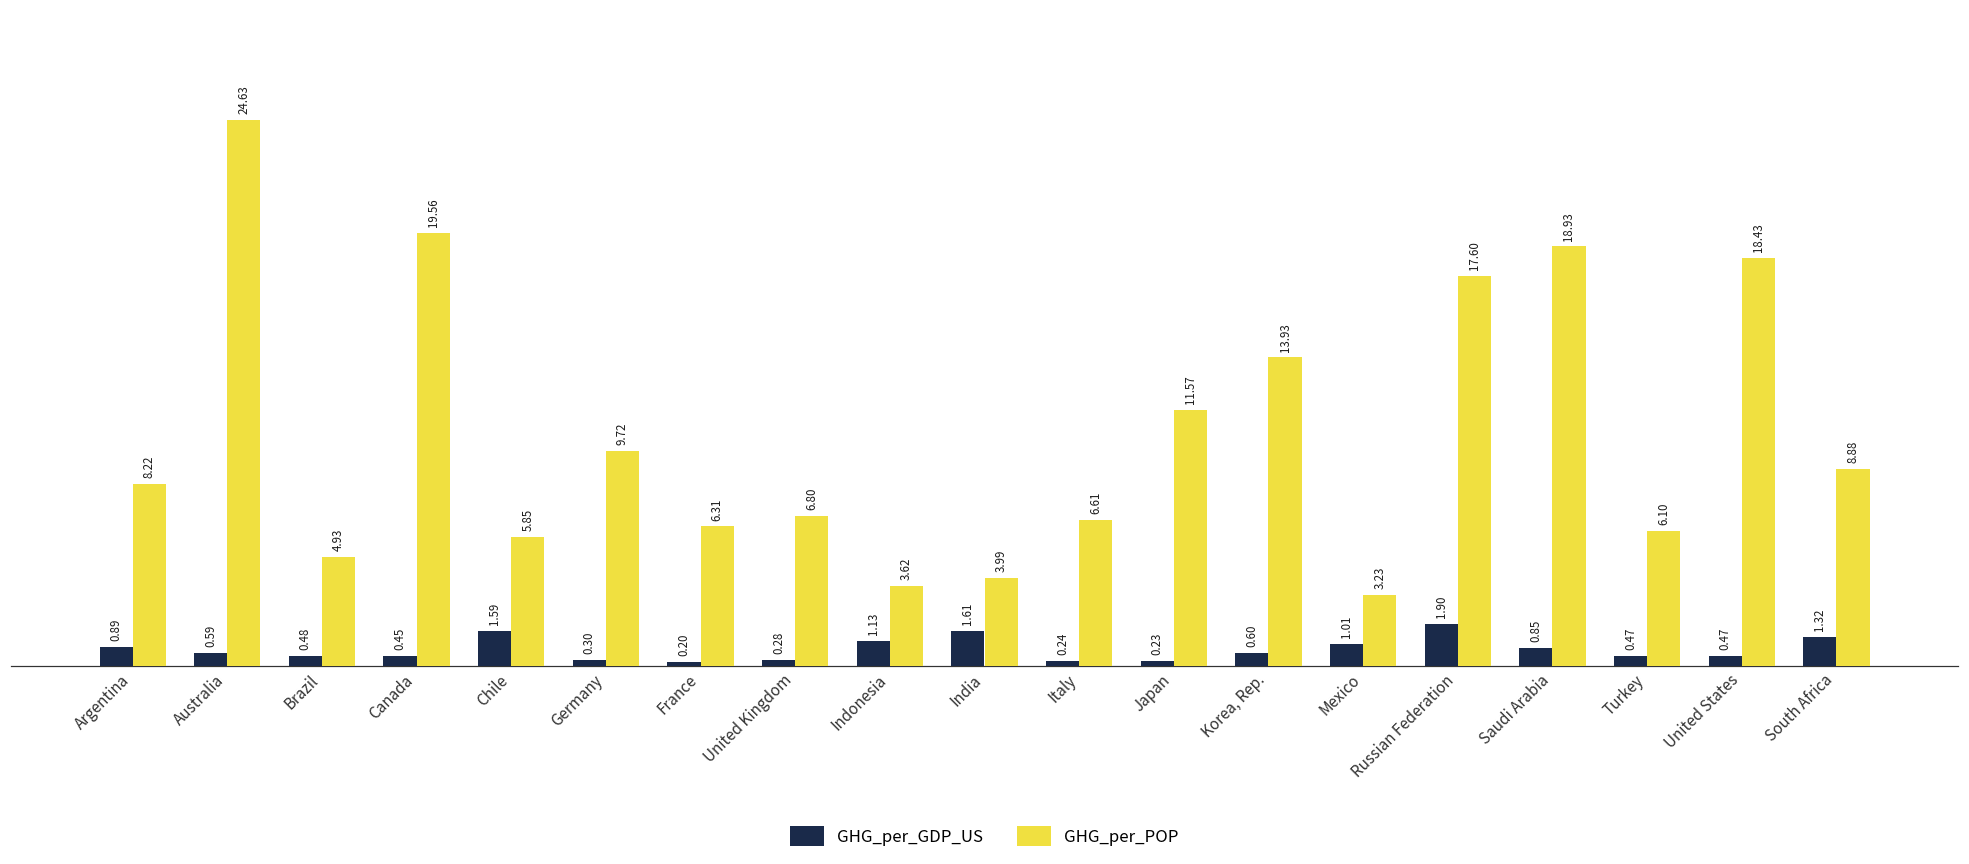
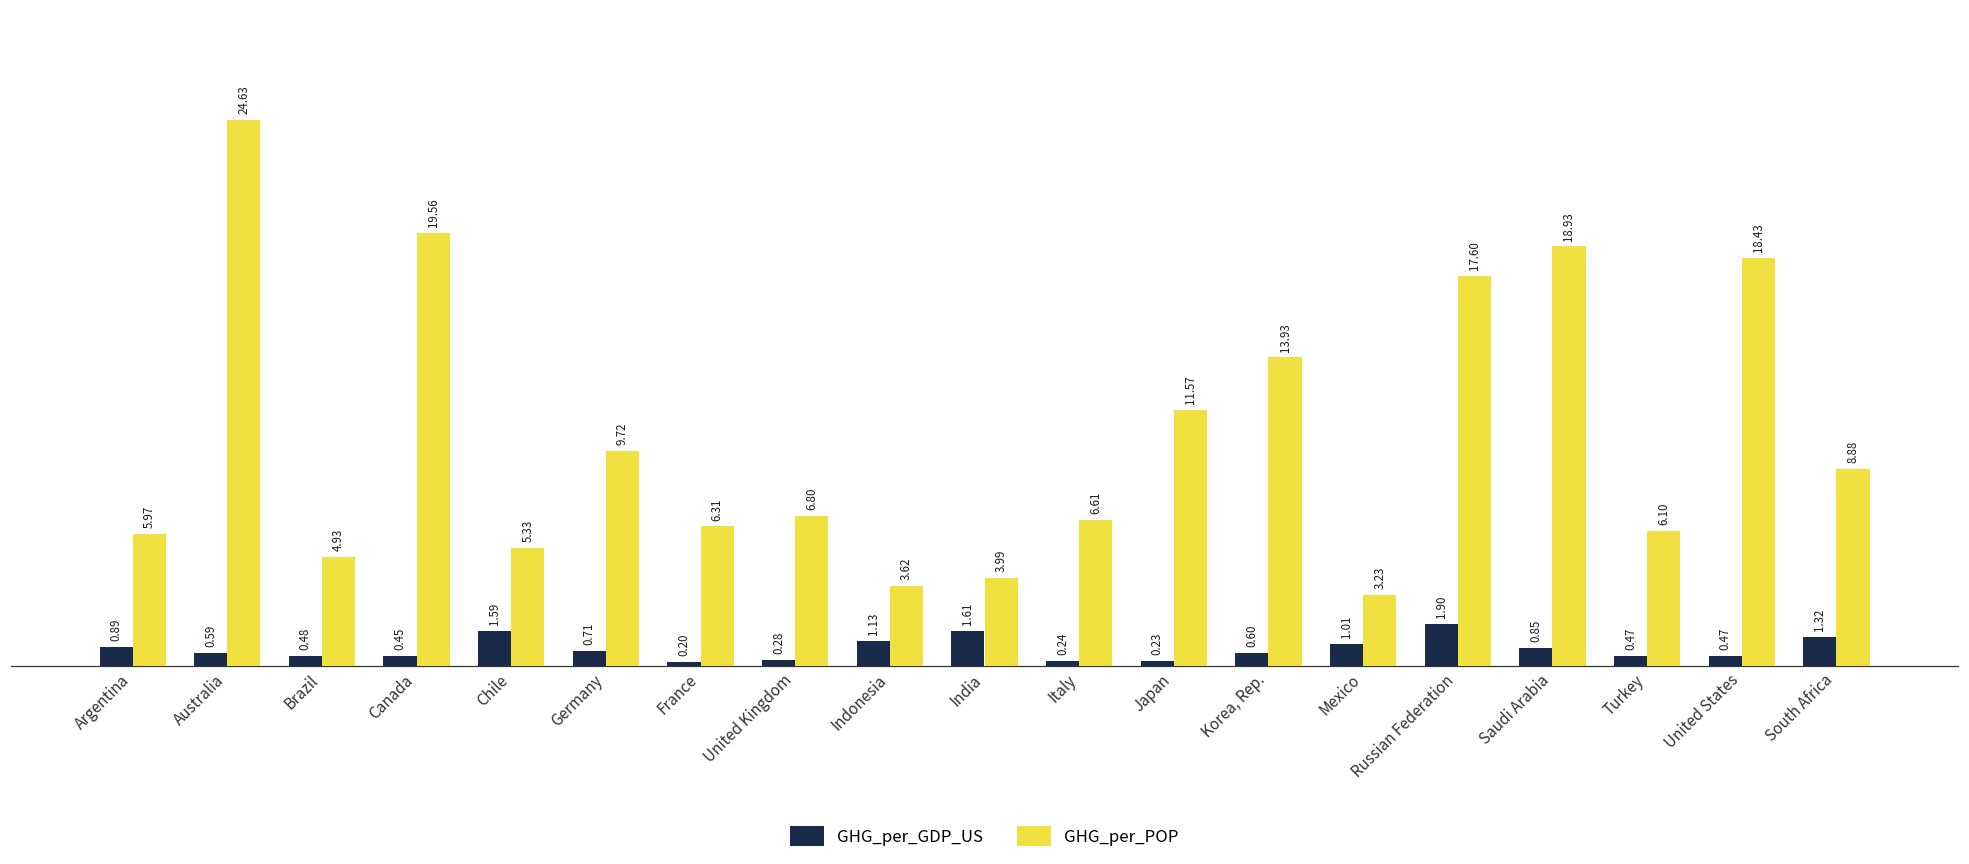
GHG_per_POP, Argentina: 8.22 -> 5.97
GHG_per_POP, Chile: 5.85 -> 5.33
GHG_per_GDP_US, Germany: 0.30 -> 0.71
